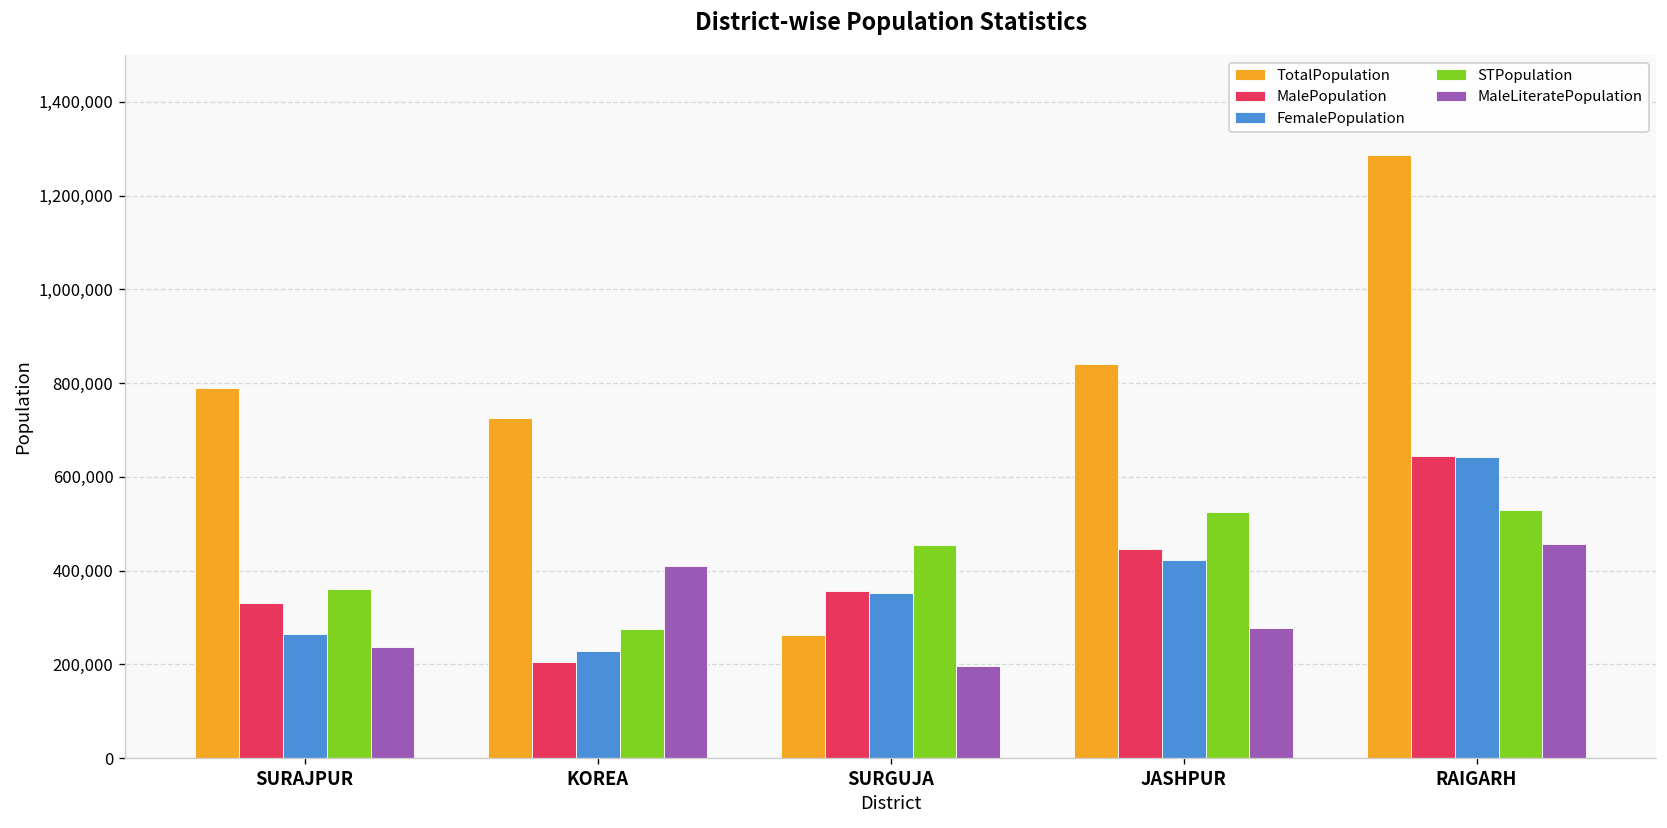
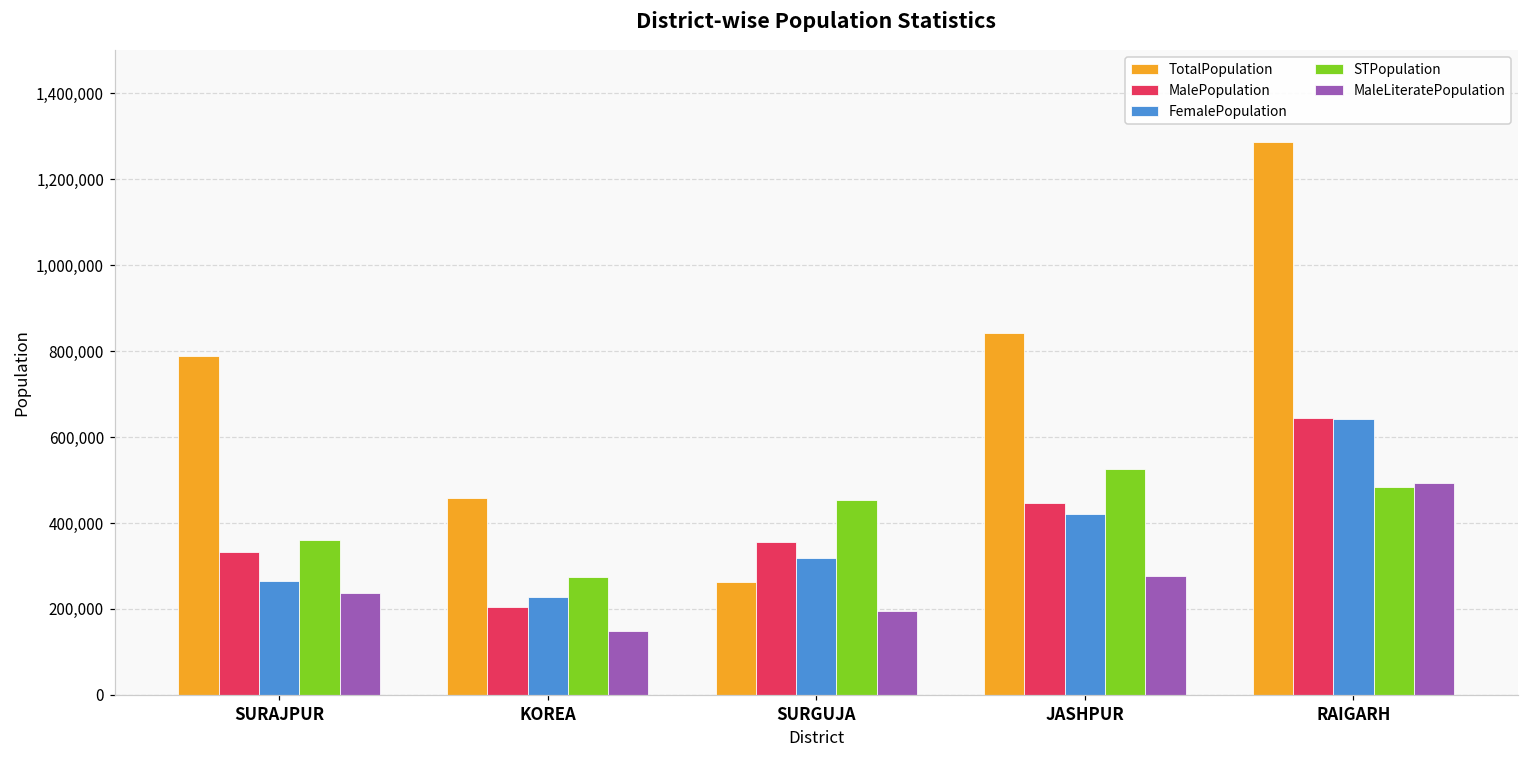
TotalPopulation, KOREA: 730,000 -> 460,000
MaleLiteratePopulation, KOREA: 410,000 -> 150,000
FemalePopulation, SURGUJA: 350,000 -> 320,000
STPopulation, RAIGARH: 530,000 -> 480,000
MaleLiteratePopulation, RAIGARH: 460,000 -> 490,000
